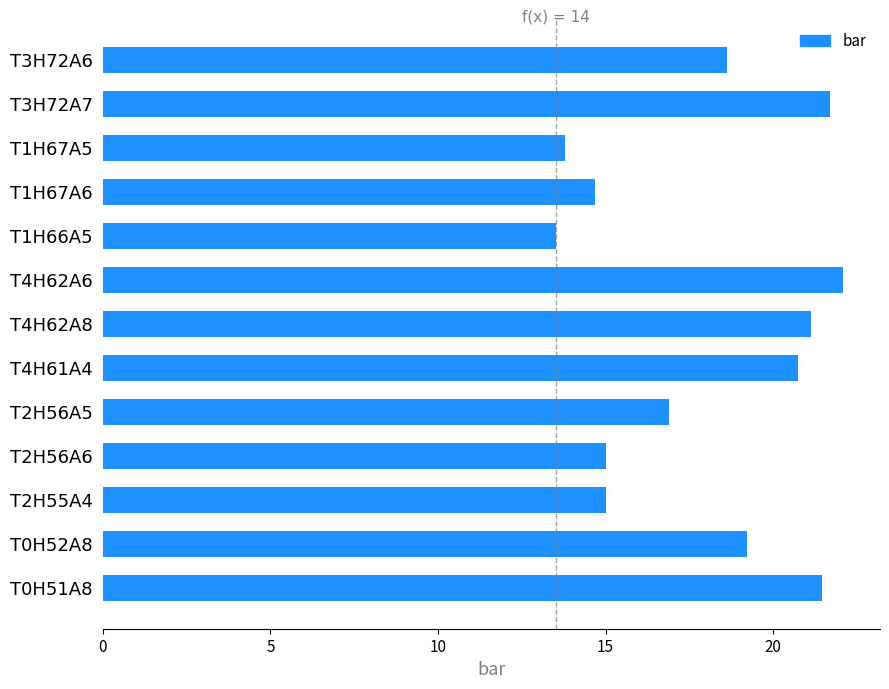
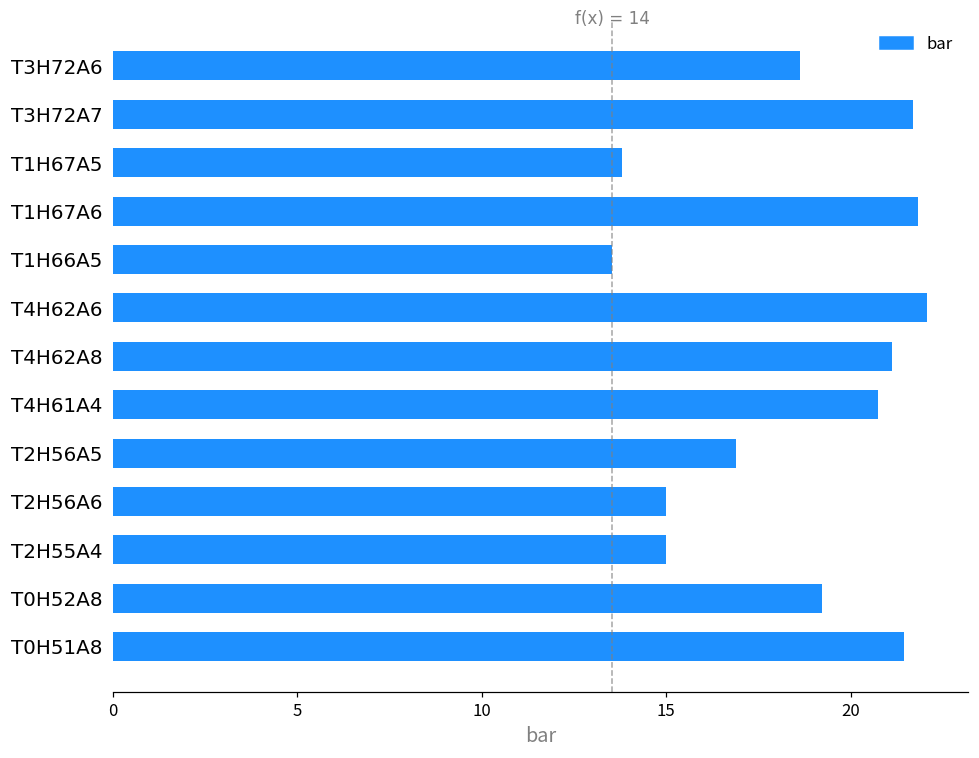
T1H67A6: 14.7 -> 21.8
